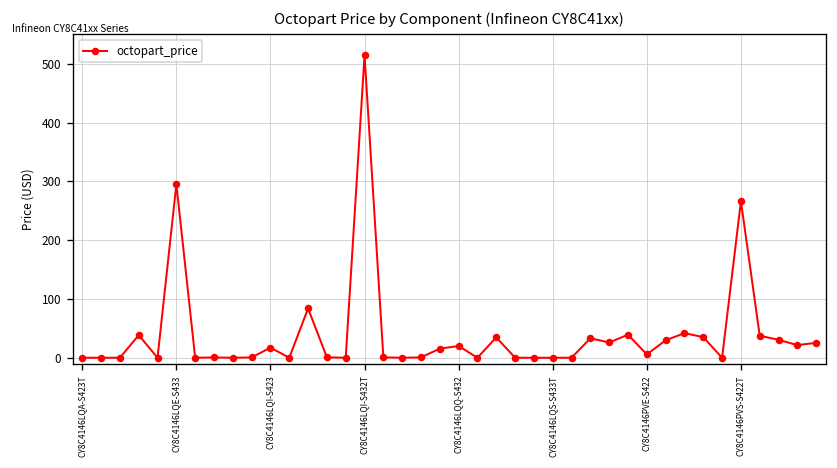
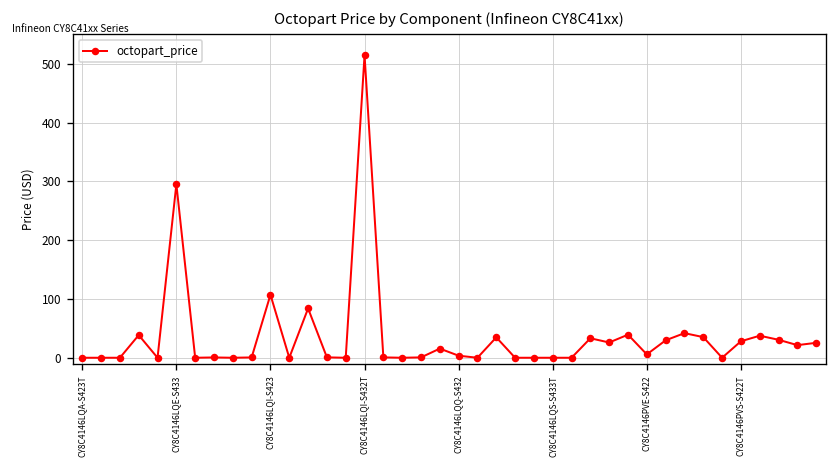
CY8C4146LQI-S423: 20 -> 110
CY8C4146LQQ-S432: 20 -> 0
CY8C4146PVS-S422T: 270 -> 30
